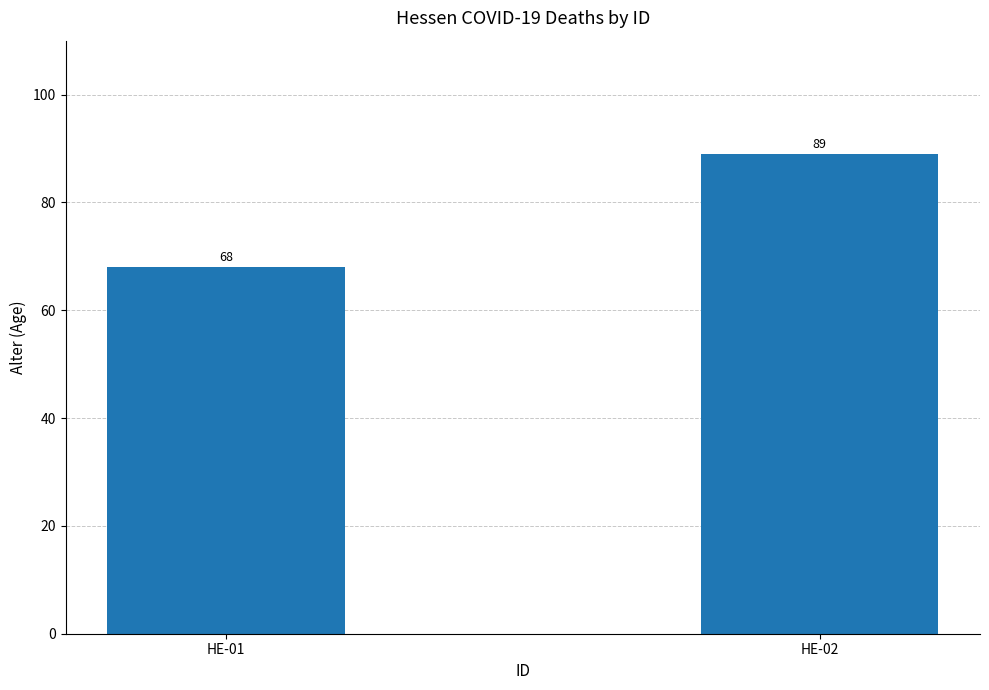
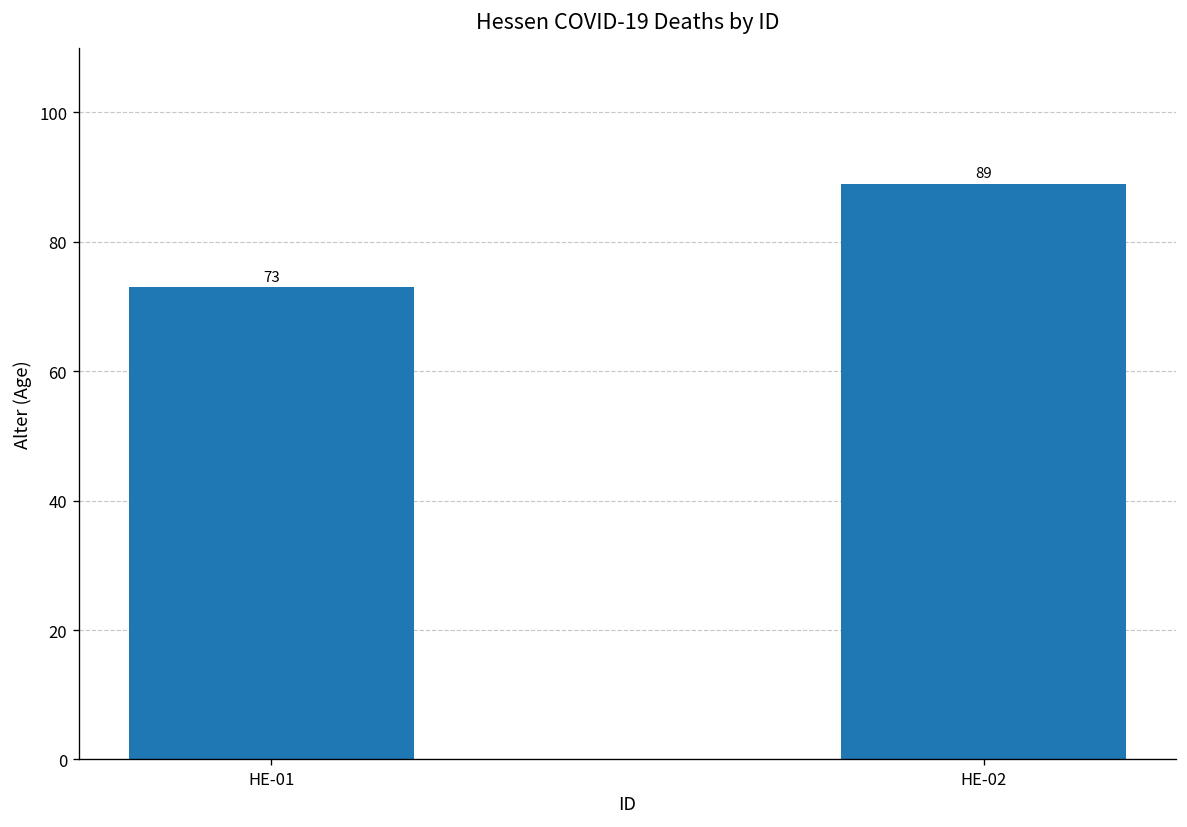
HE-01: 68 -> 73
